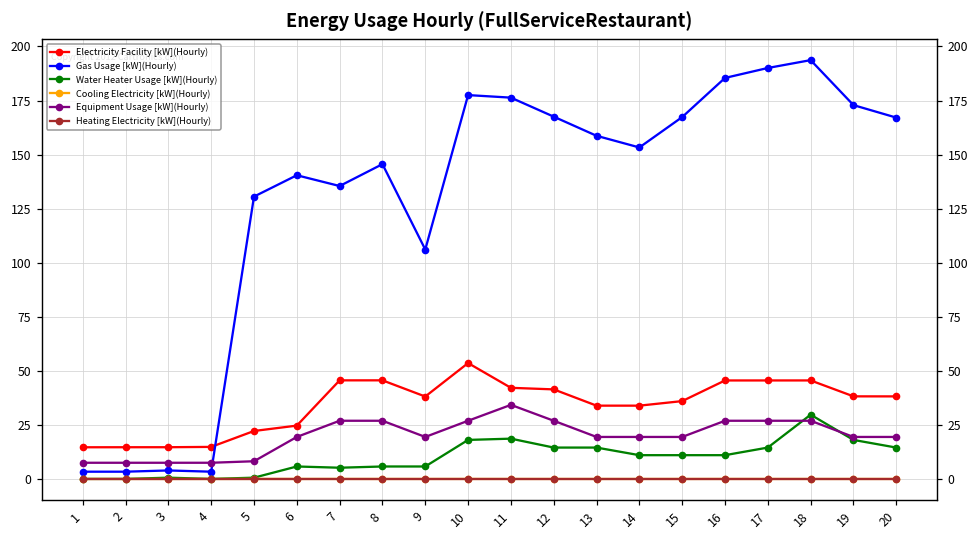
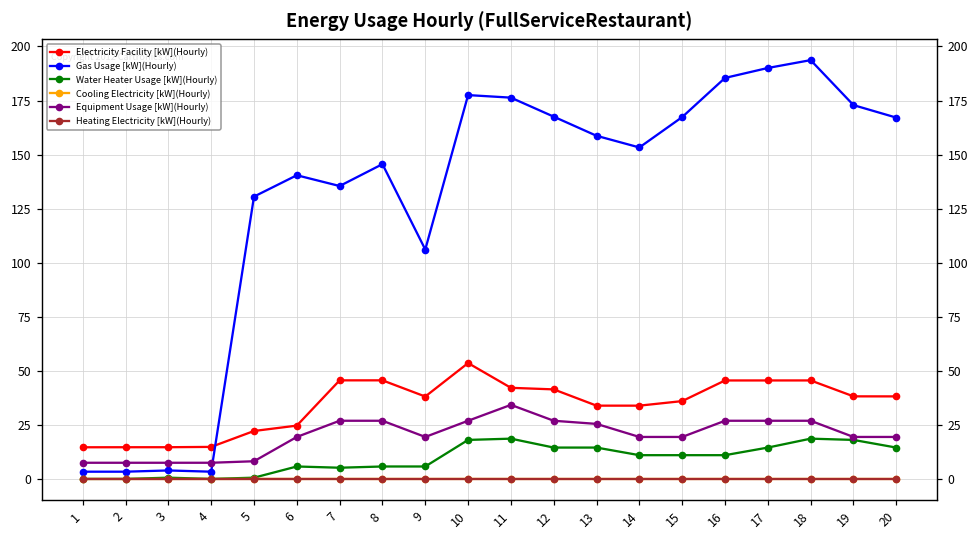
Equipment Usage [kW](Hourly), 13: 19 -> 25
Water Heater Usage [kW](Hourly), 18: 30 -> 19
